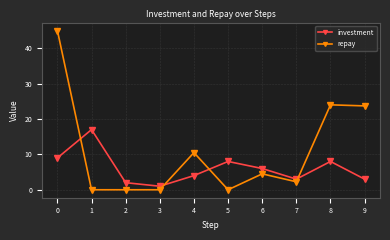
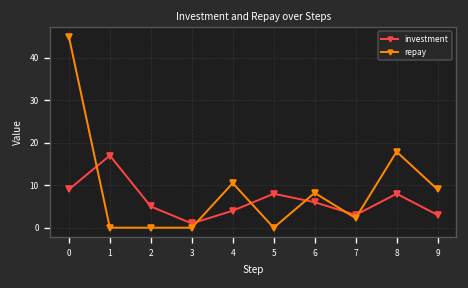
investment, 2: 2 -> 5
repay, 6: 5 -> 8
repay, 8: 24 -> 18
repay, 9: 24 -> 9
